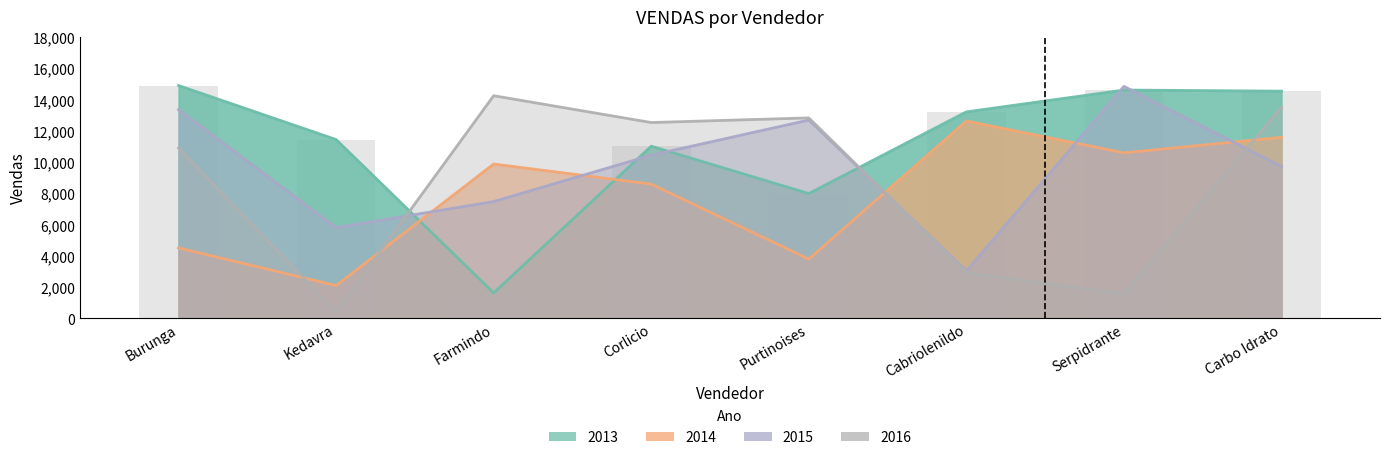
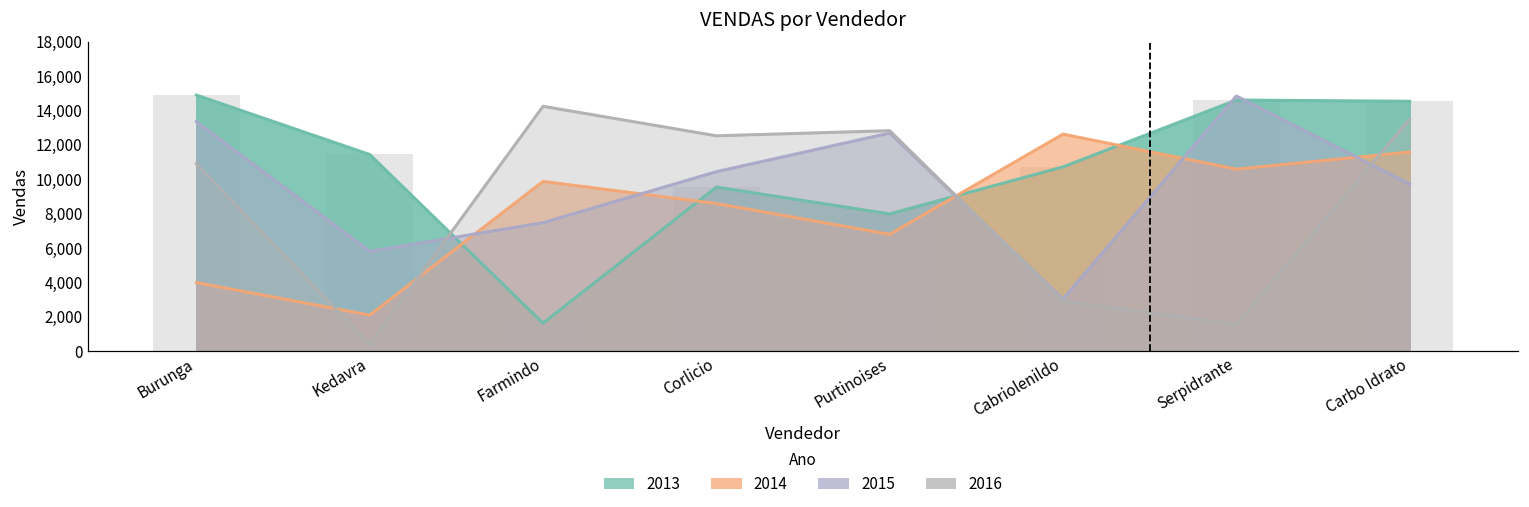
2014, Burunga: 4,500 -> 4,000
2013, Corlicio: 11,000 -> 9,500
2014, Purtinoises: 3,800 -> 6,800
2013, Cabriolenildo: 13,200 -> 10,700
